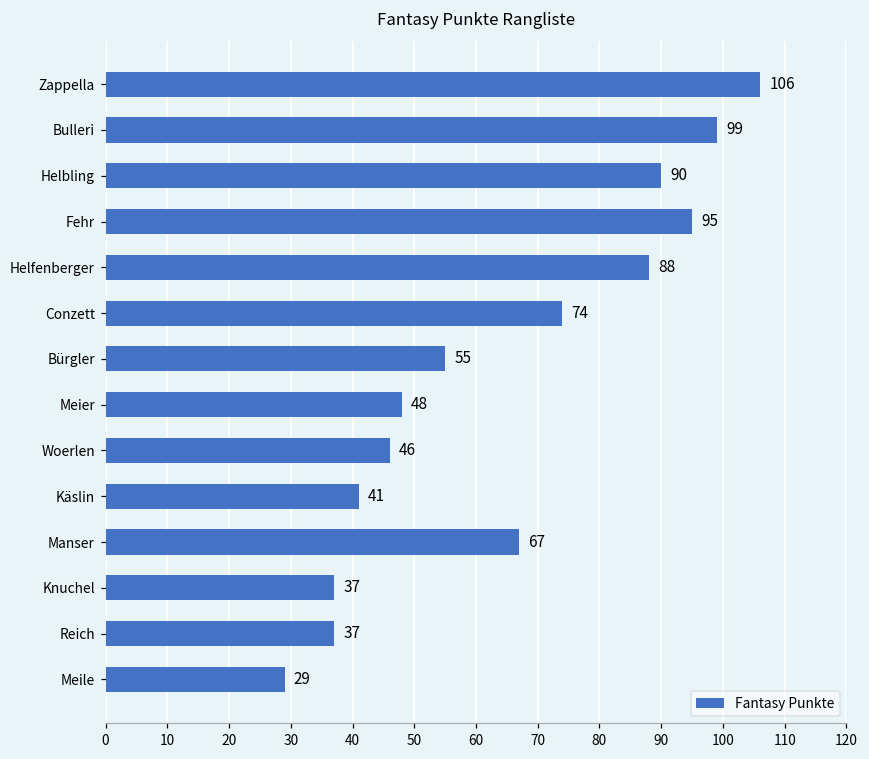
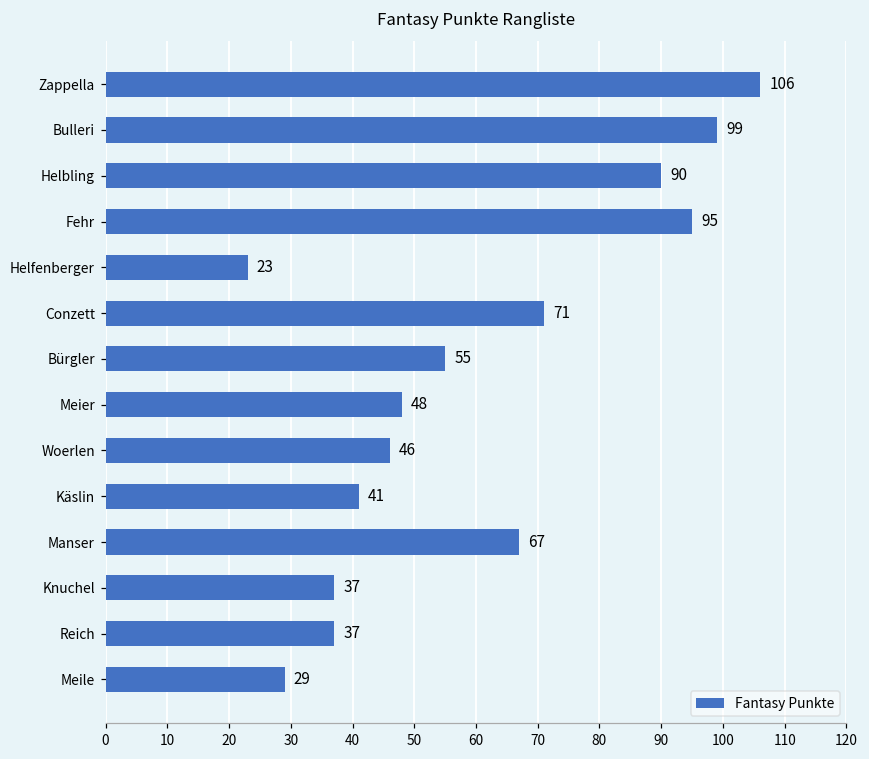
Helfenberger: 88 -> 23
Conzett: 74 -> 71
